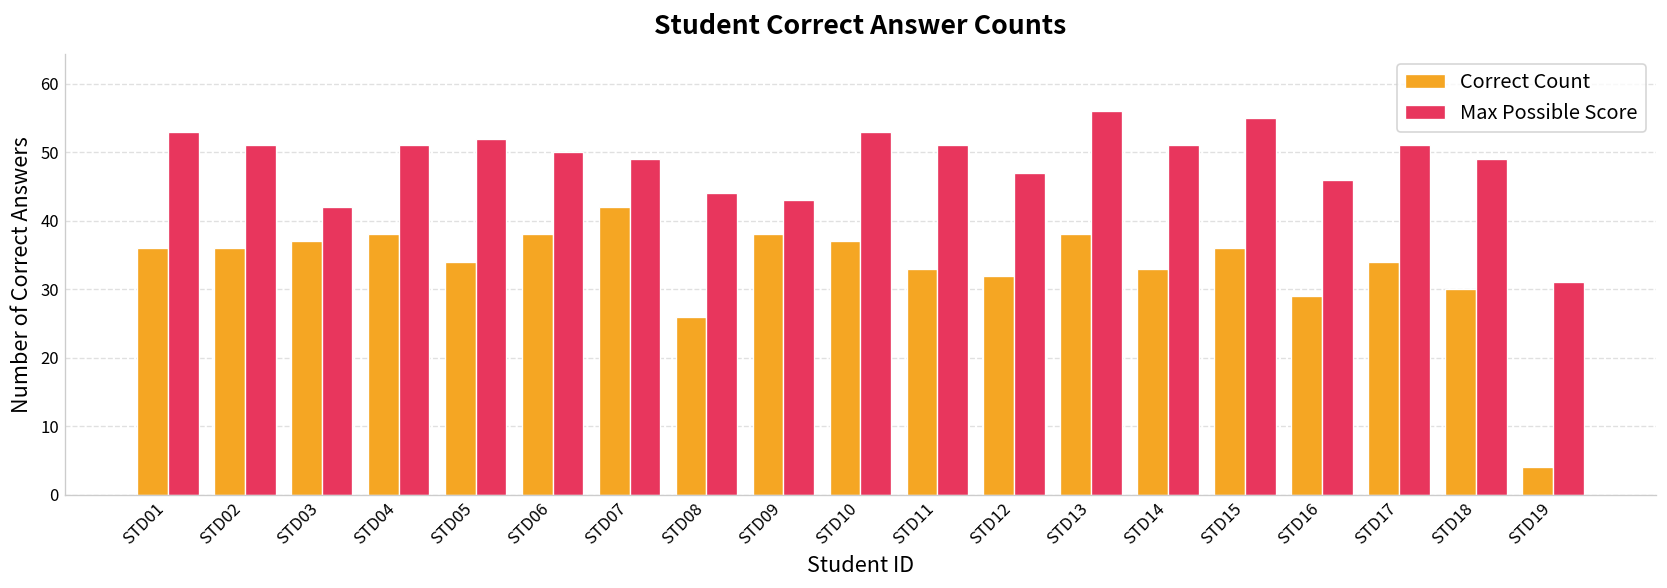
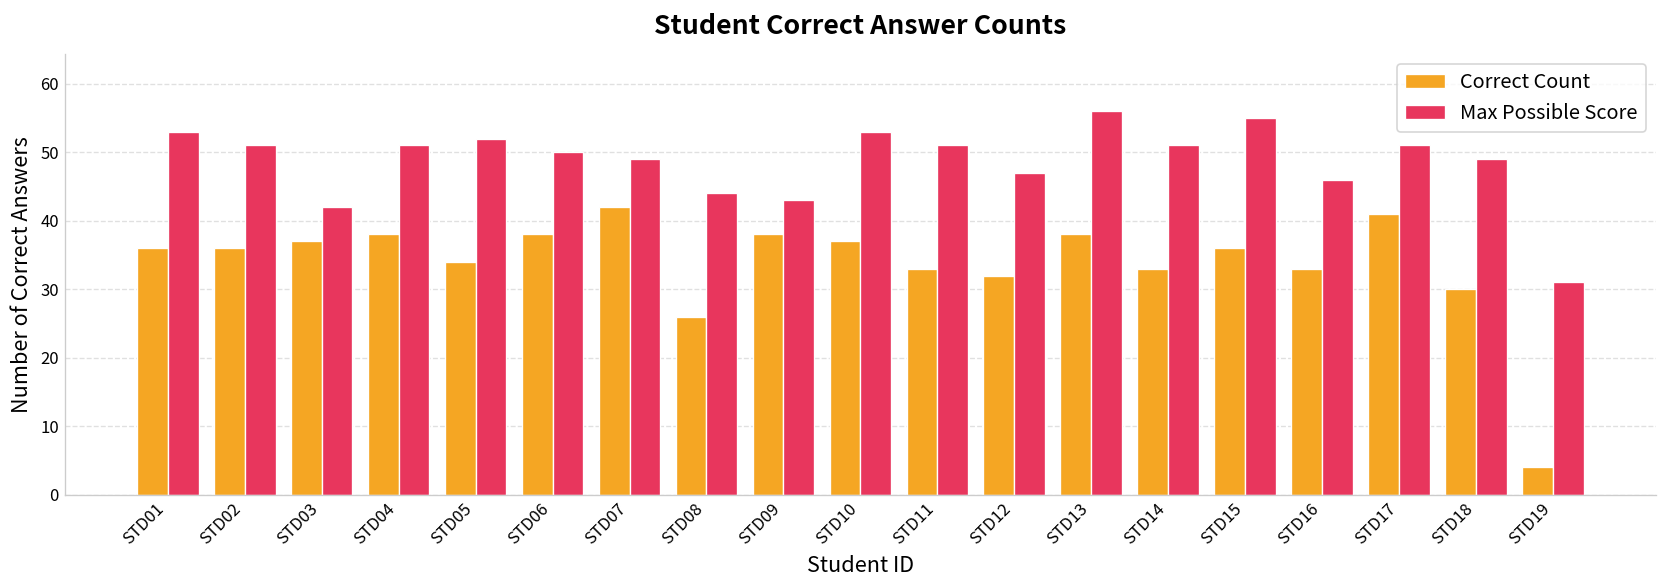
Correct Count, STD16: 29 -> 33
Correct Count, STD17: 34 -> 41
